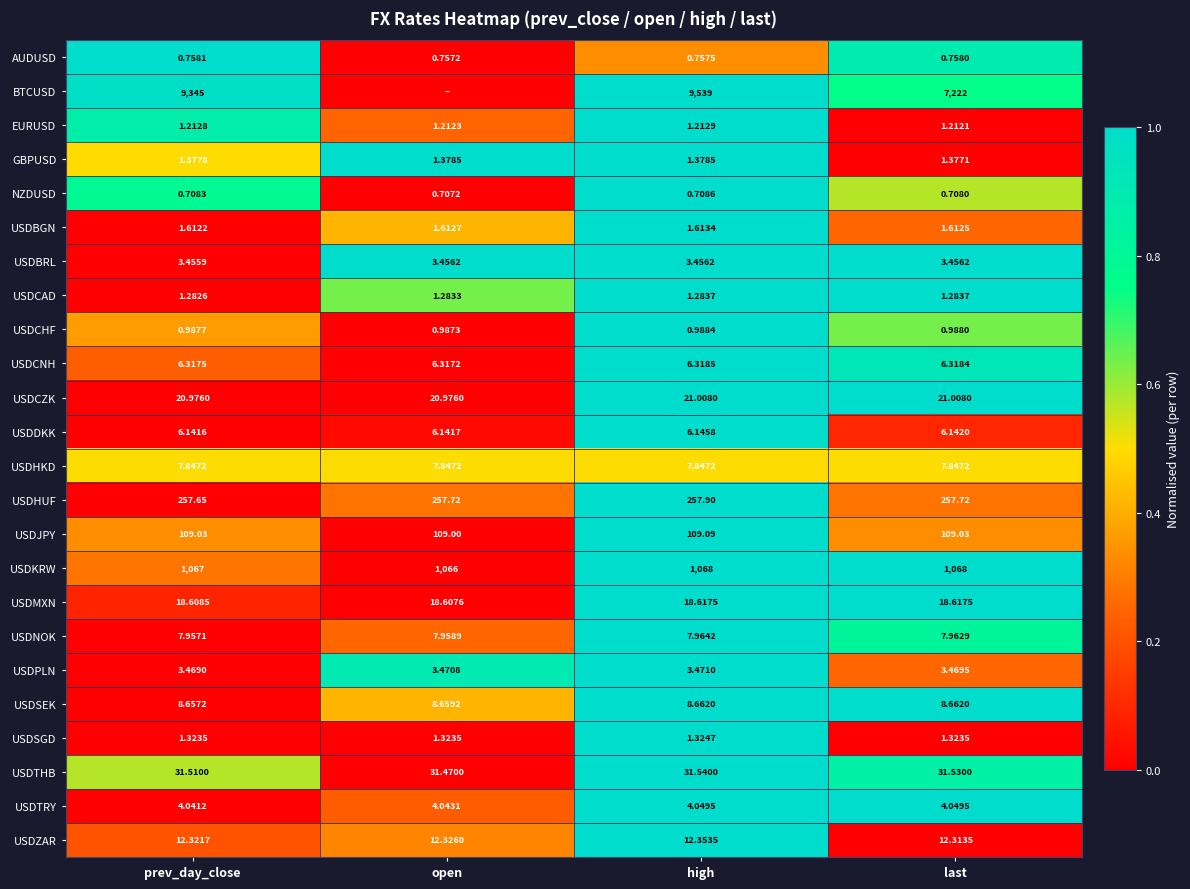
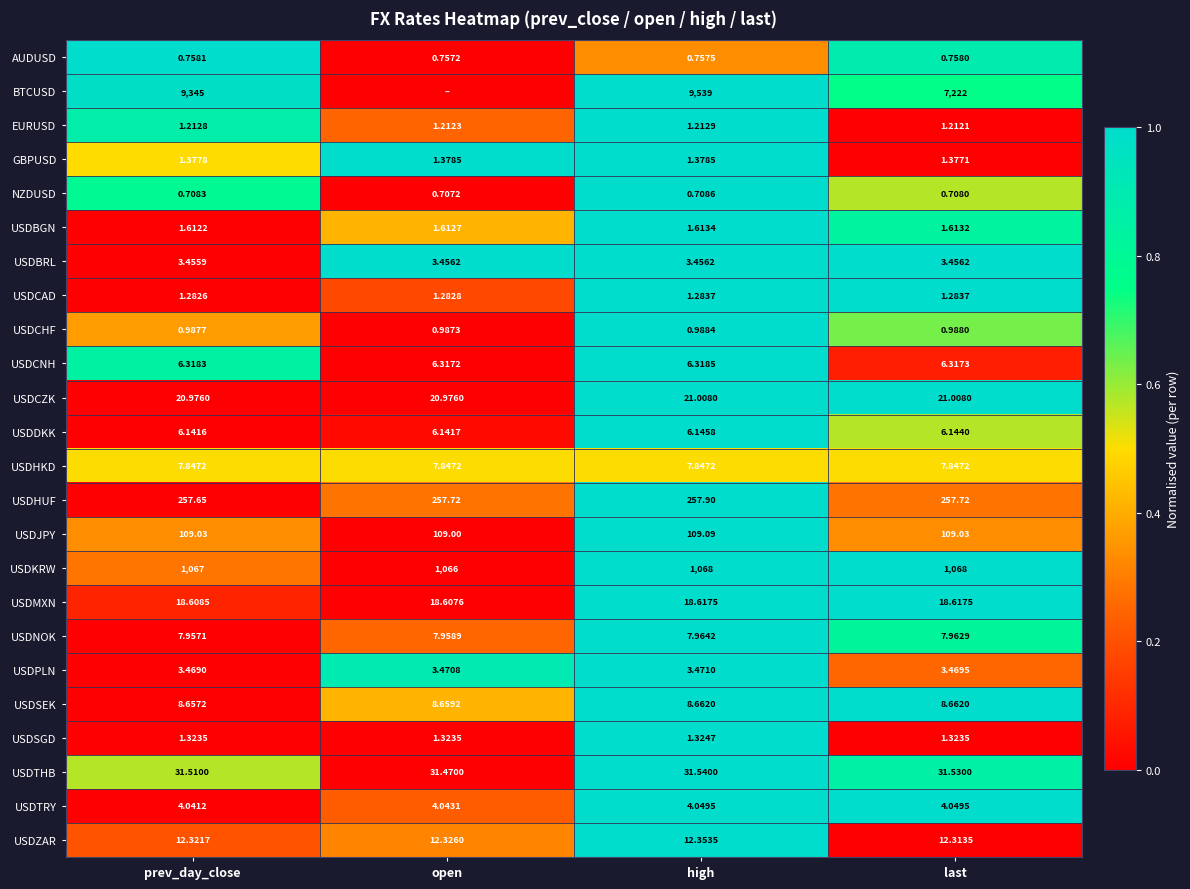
USDBGN, last: 1.6125 -> 1.6132
USDCAD, open: 1.2833 -> 1.2828
USDCNH, prev_day_close: 6.3175 -> 6.3183
USDCNH, last: 6.3184 -> 6.3173
USDDKK, last: 6.1420 -> 6.1440
